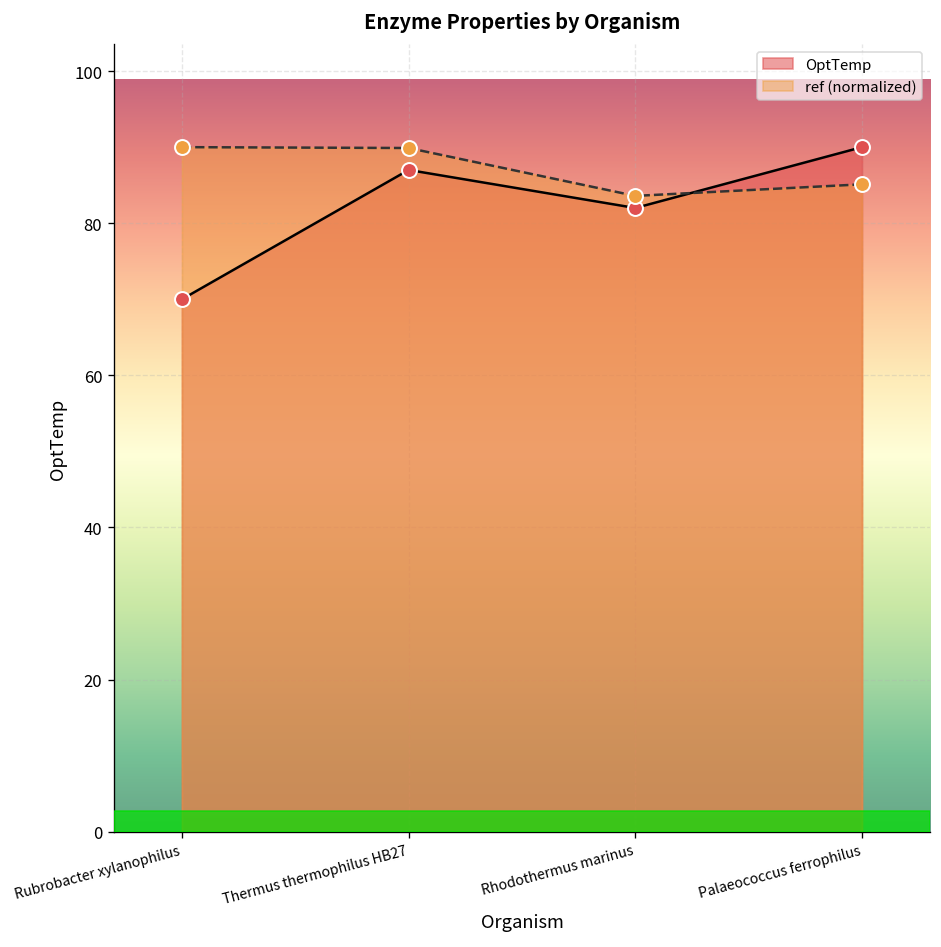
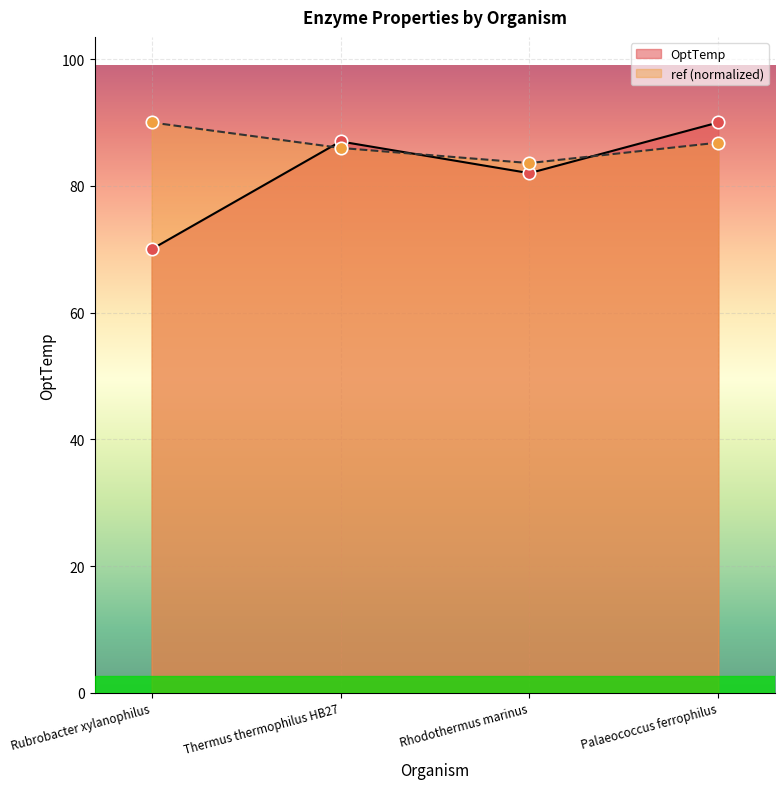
ref (normalized), Thermus thermophilus HB27: 90 -> 86
ref (normalized), Palaeococcus ferrophilus: 85 -> 87
